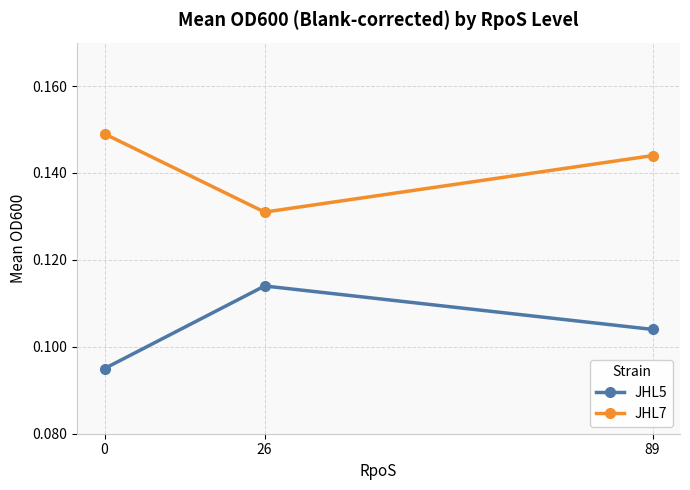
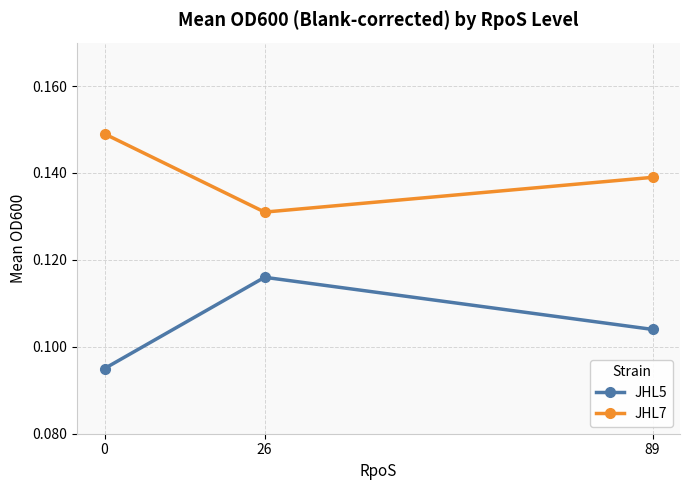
JHL5, 26: 0.114 -> 0.116
JHL7, 89: 0.144 -> 0.139
